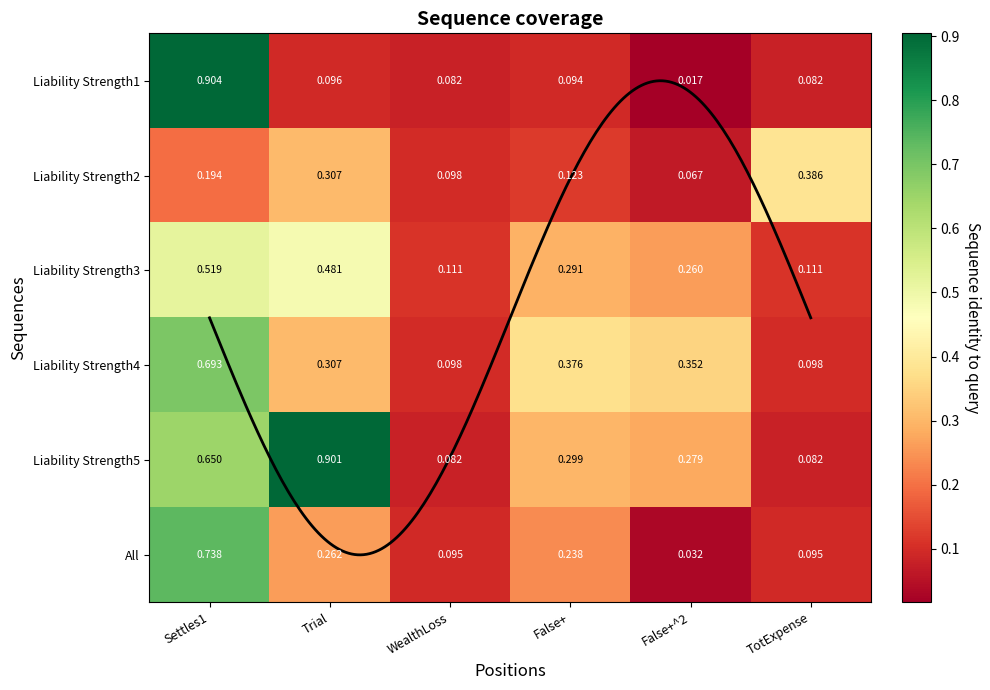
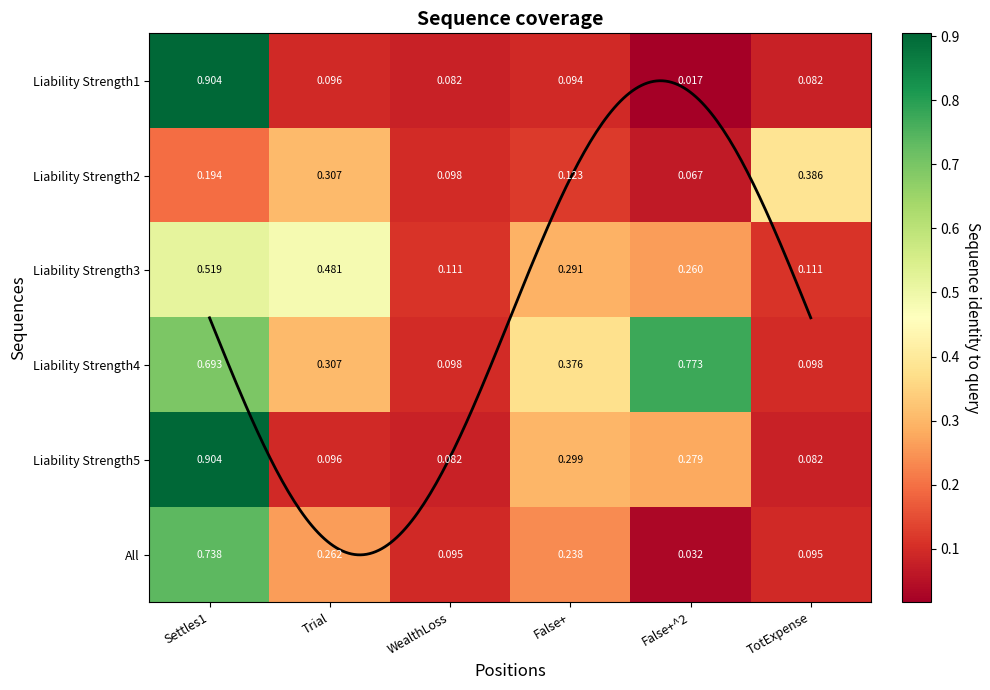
Liability Strength4, False+^2: 0.352 -> 0.773
Liability Strength5, Settles1: 0.650 -> 0.904
Liability Strength5, Trial: 0.901 -> 0.096
